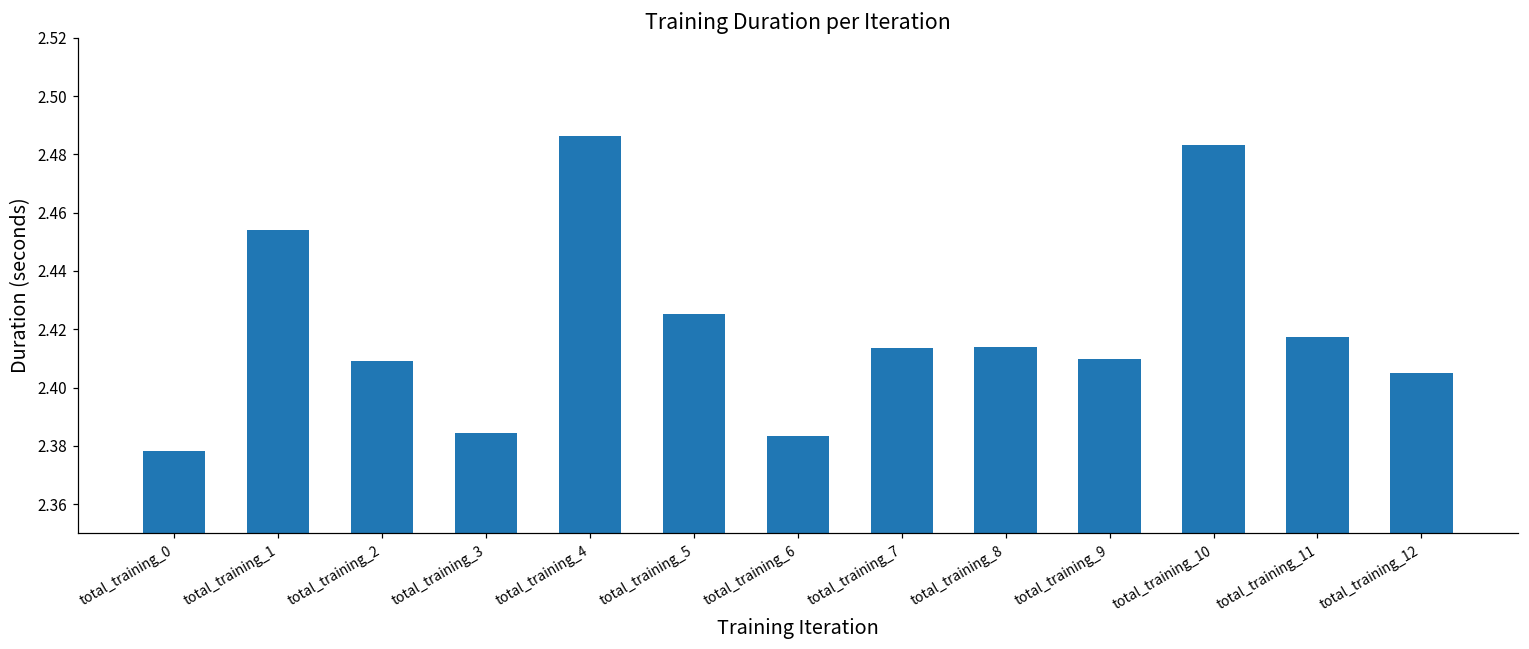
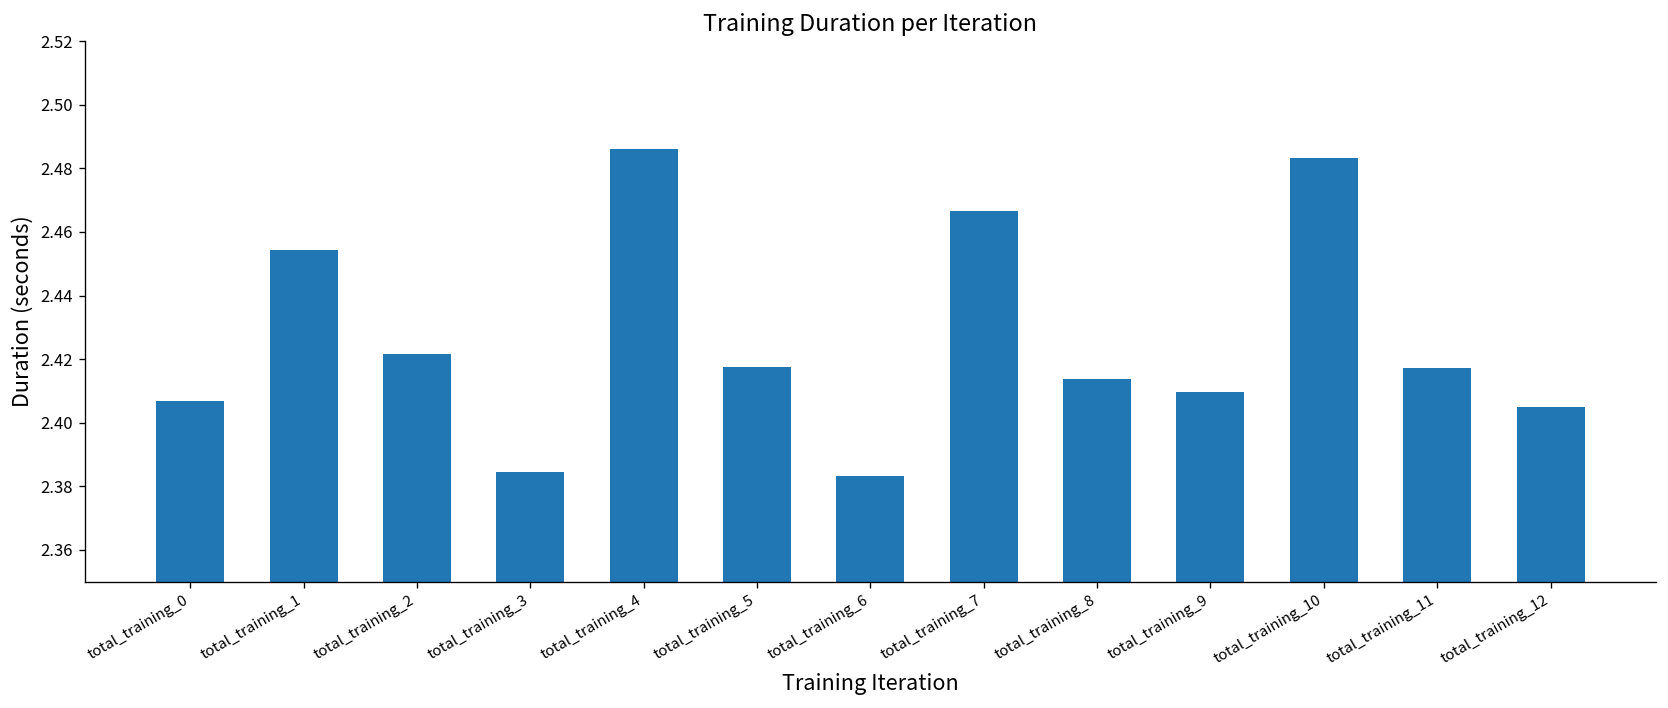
total_training_0: 2.378 -> 2.407
total_training_2: 2.409 -> 2.422
total_training_5: 2.425 -> 2.418
total_training_7: 2.414 -> 2.467
